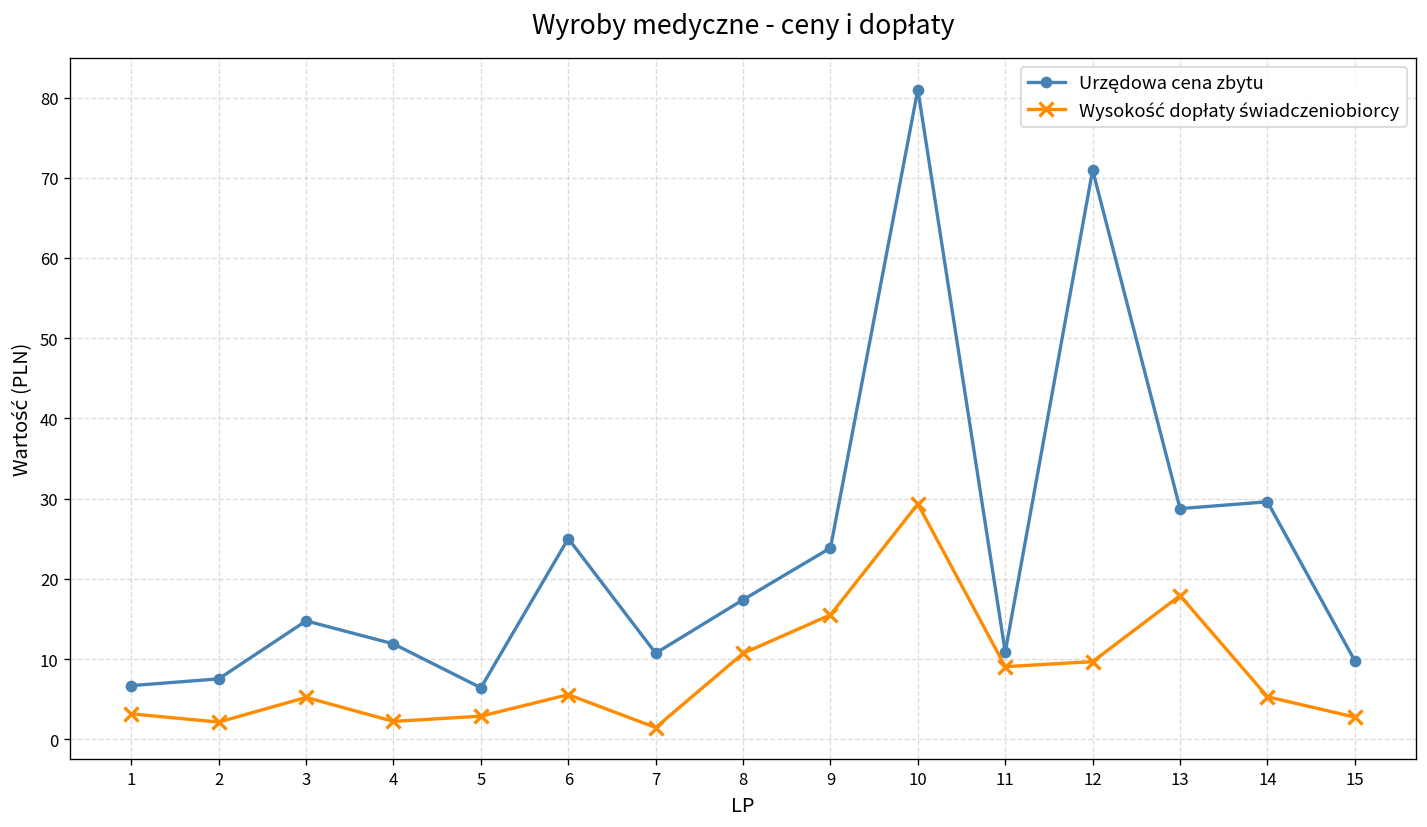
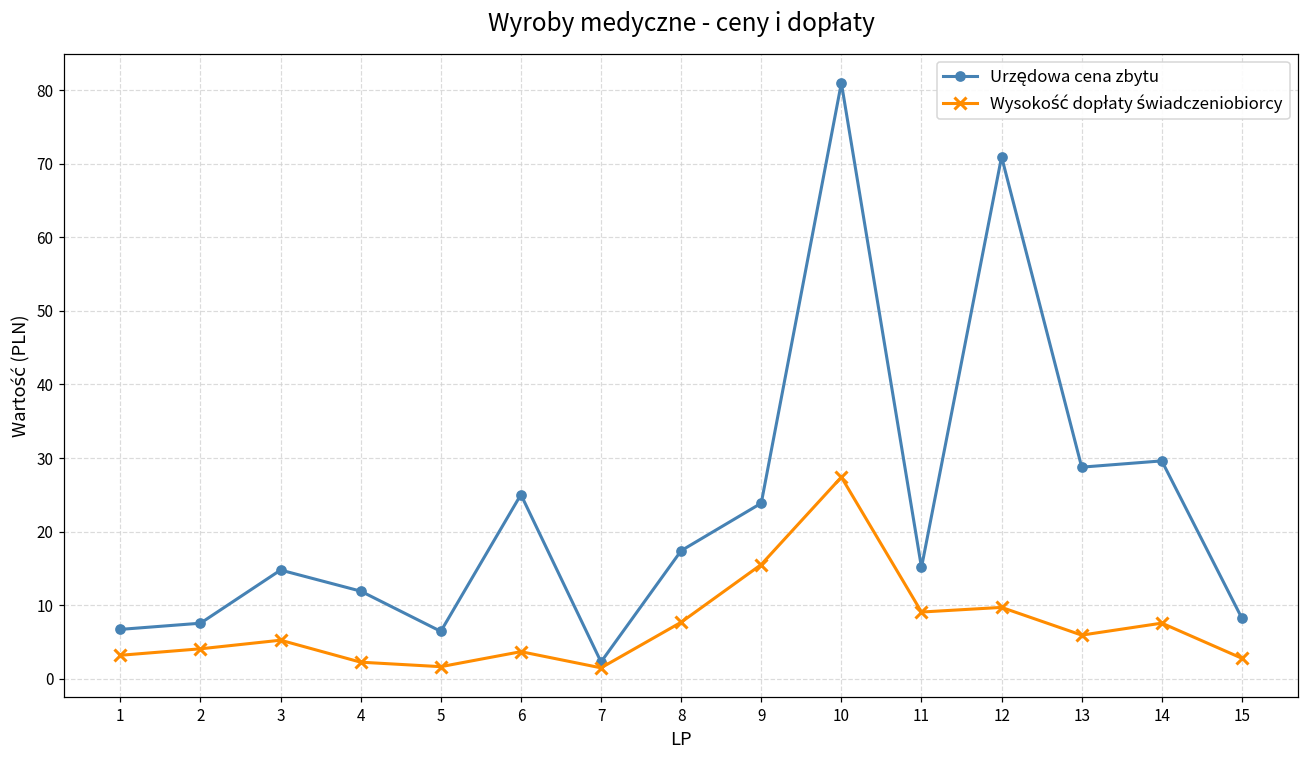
Wysokość dopłaty świadczeniobiorcy, 2: 2 -> 4
Wysokość dopłaty świadczeniobiorcy, 5: 3 -> 2
Wysokość dopłaty świadczeniobiorcy, 6: 6 -> 4
Urzędowa cena zbytu, 7: 11 -> 2
Wysokość dopłaty świadczeniobiorcy, 8: 11 -> 8
Wysokość dopłaty świadczeniobiorcy, 10: 29 -> 27
Urzędowa cena zbytu, 11: 11 -> 15
Wysokość dopłaty świadczeniobiorcy, 13: 18 -> 6
Wysokość dopłaty świadczeniobiorcy, 14: 5 -> 8
Urzędowa cena zbytu, 15: 10 -> 8
